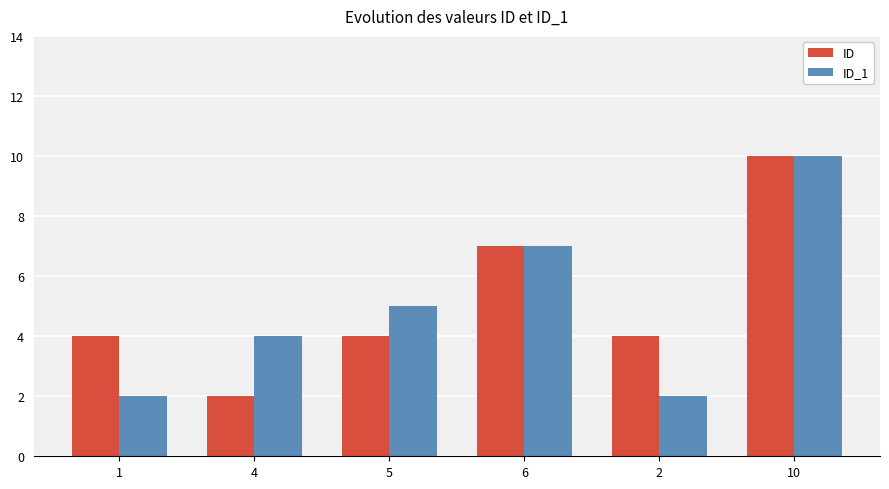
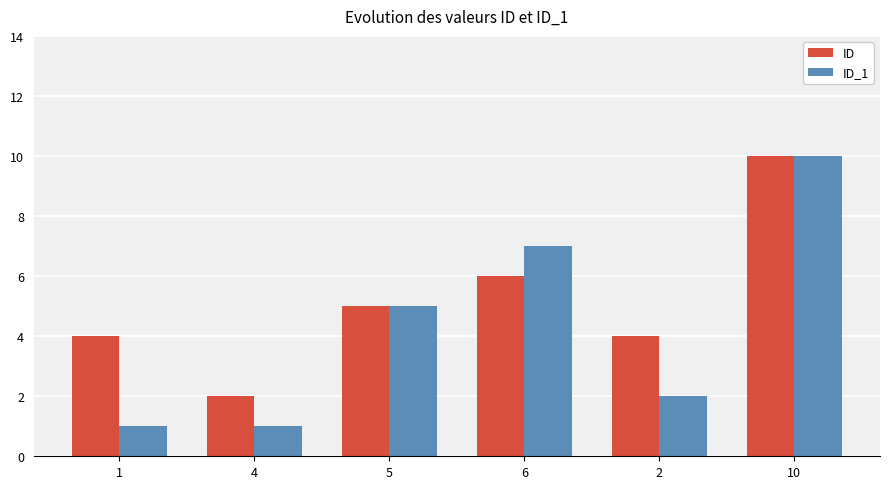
ID_1, 1: 2 -> 1
ID_1, 4: 4 -> 1
ID, 5: 4 -> 5
ID, 6: 7 -> 6
